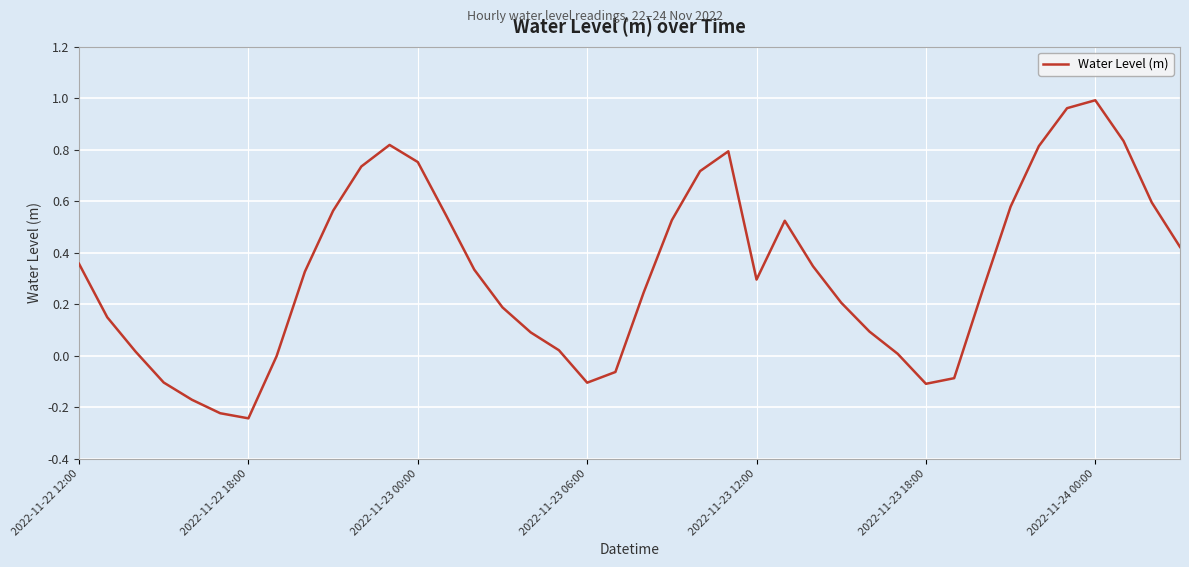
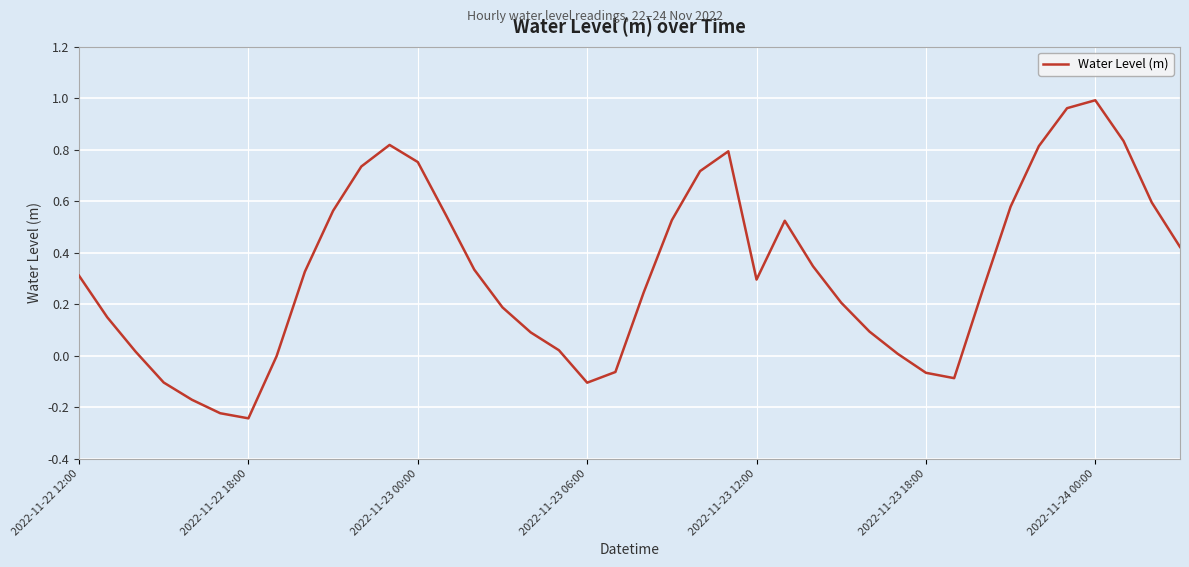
2022-11-22 12:00: 0.36 -> 0.31
2022-11-23 18:00: -0.11 -> -0.07
